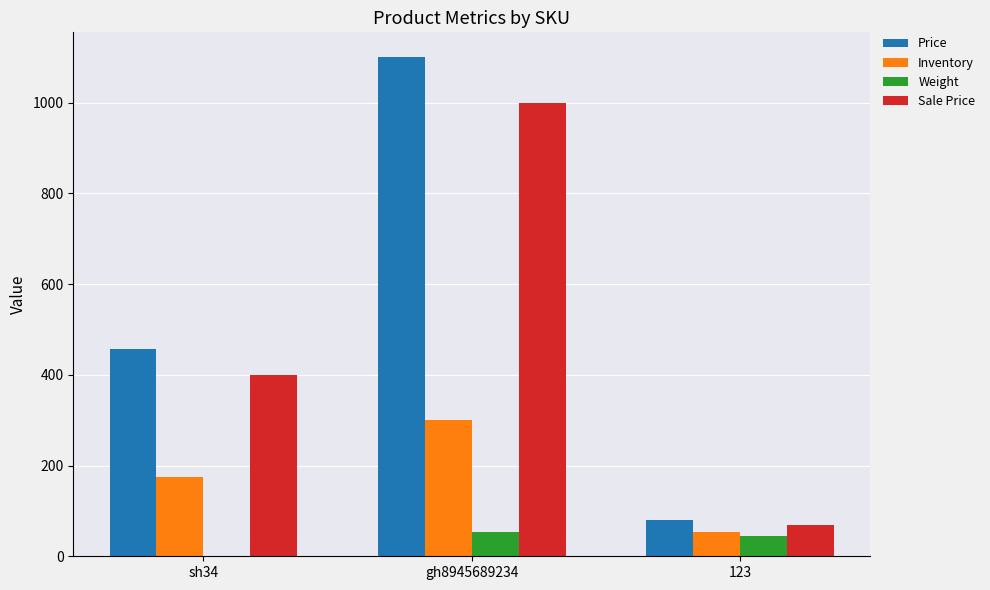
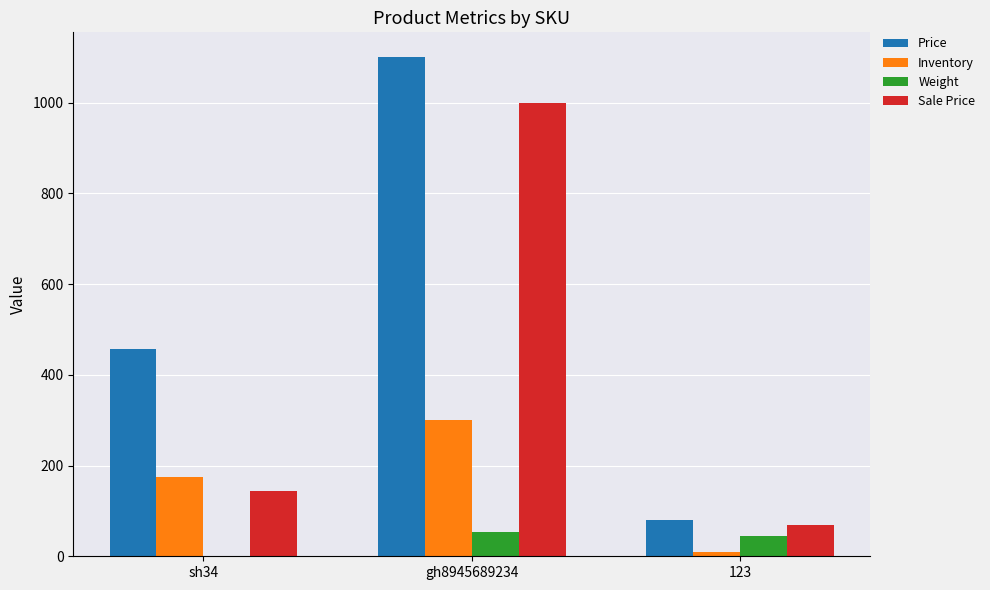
Sale Price, sh34: 400 -> 140
Inventory, 123: 50 -> 10
